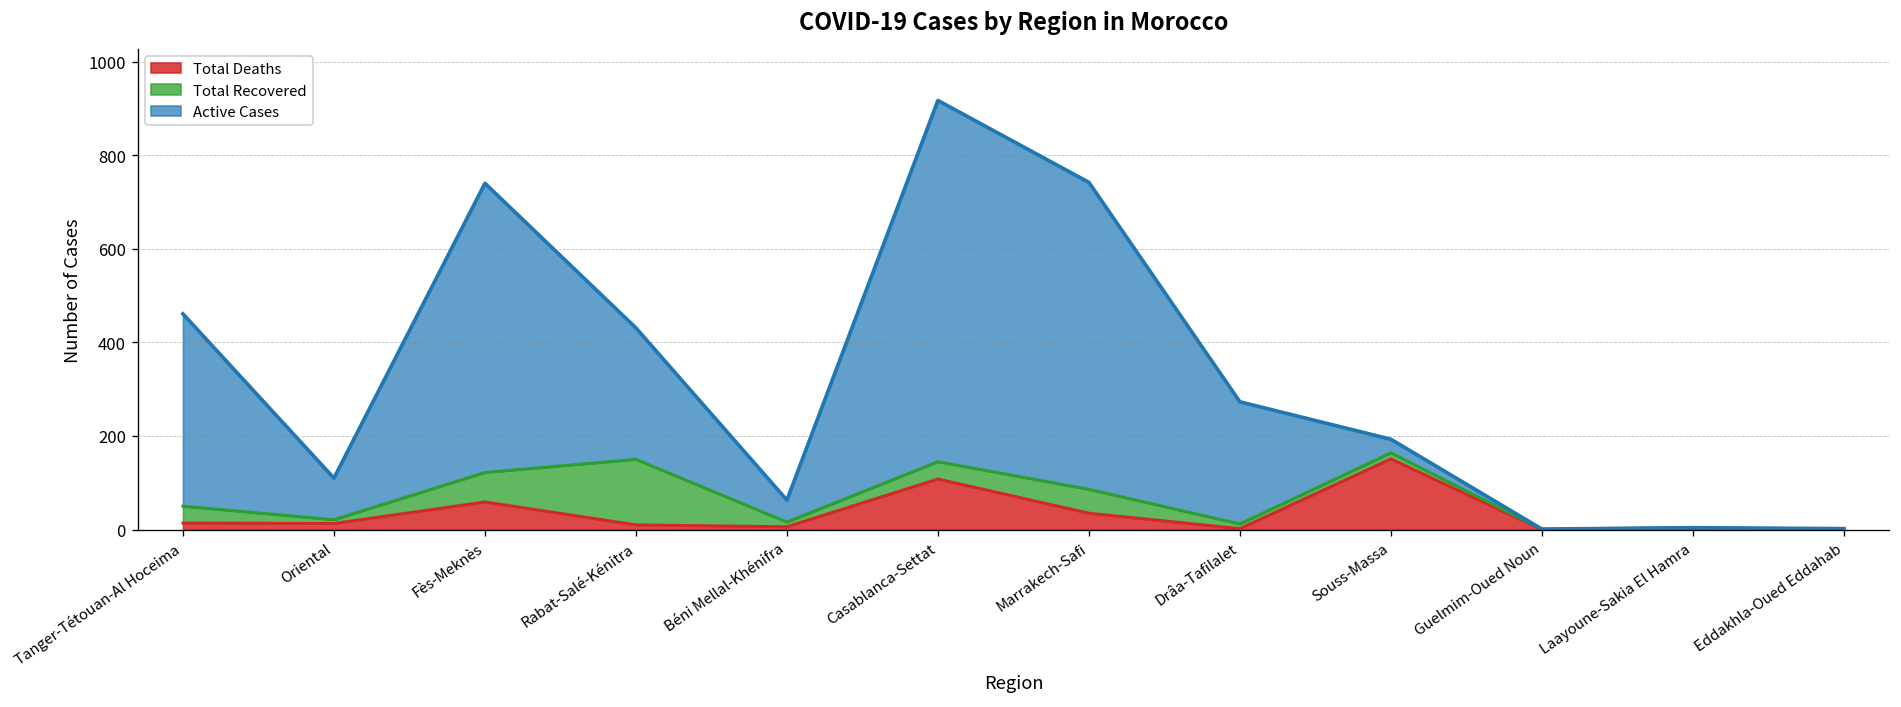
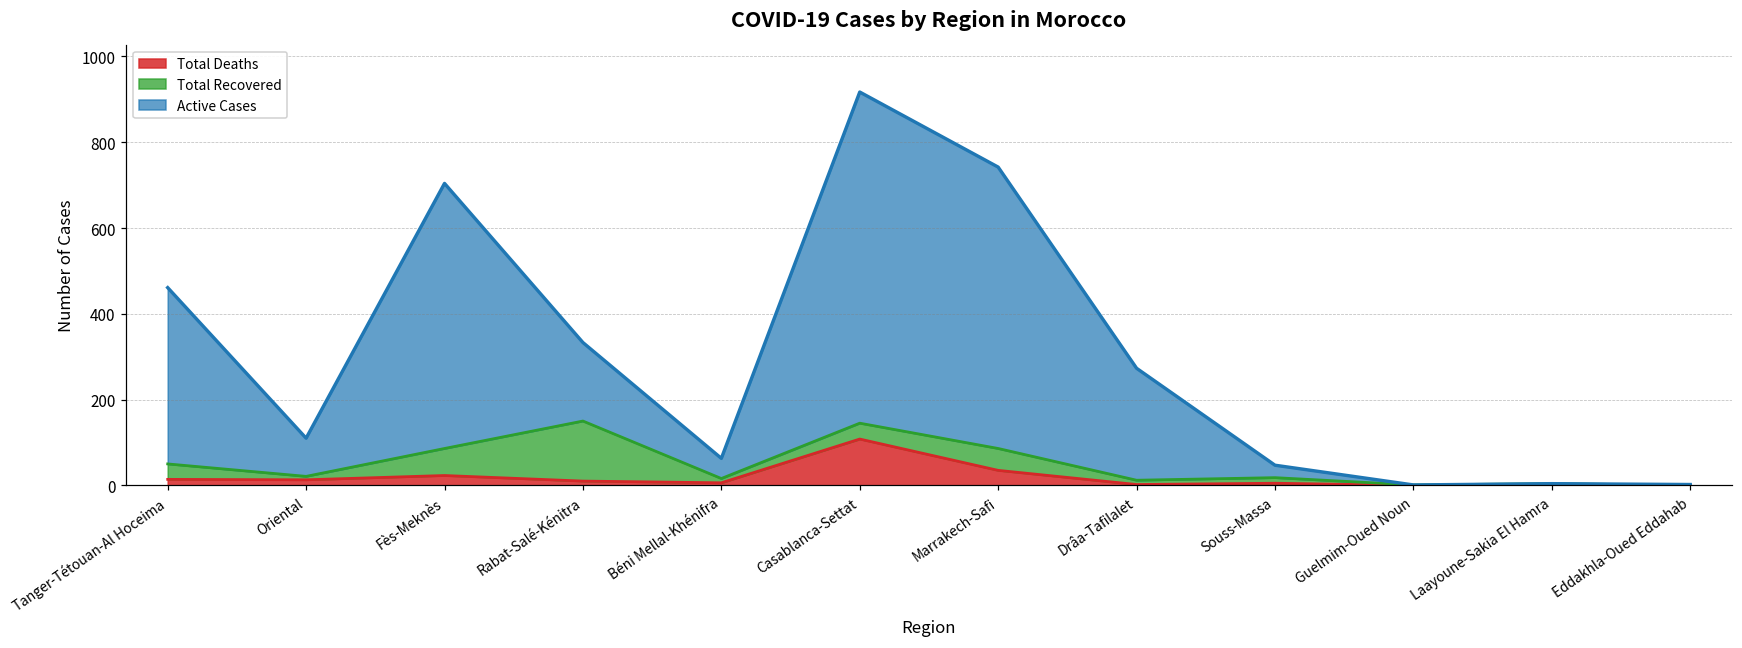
Total Deaths, Fès-Meknès: 60 -> 20
Active Cases, Rabat-Salé-Kénitra: 280 -> 180
Total Deaths, Souss-Massa: 150 -> 10
